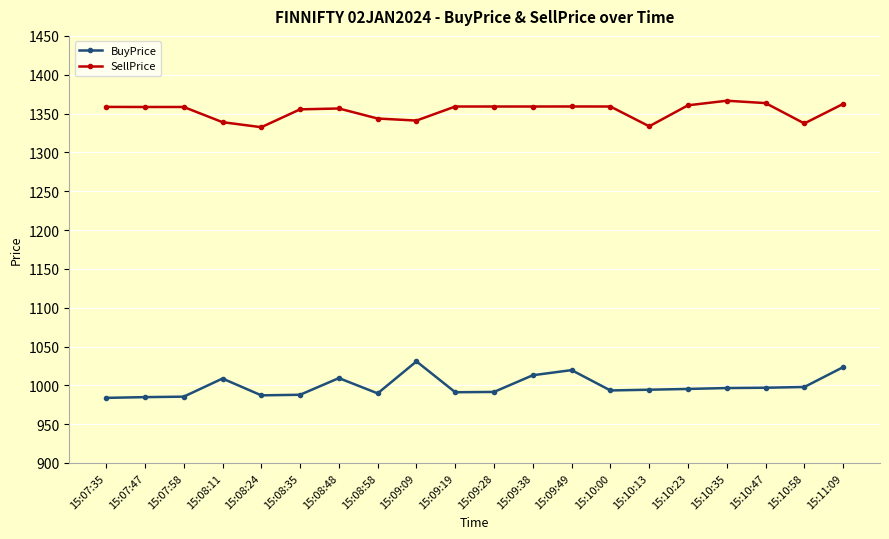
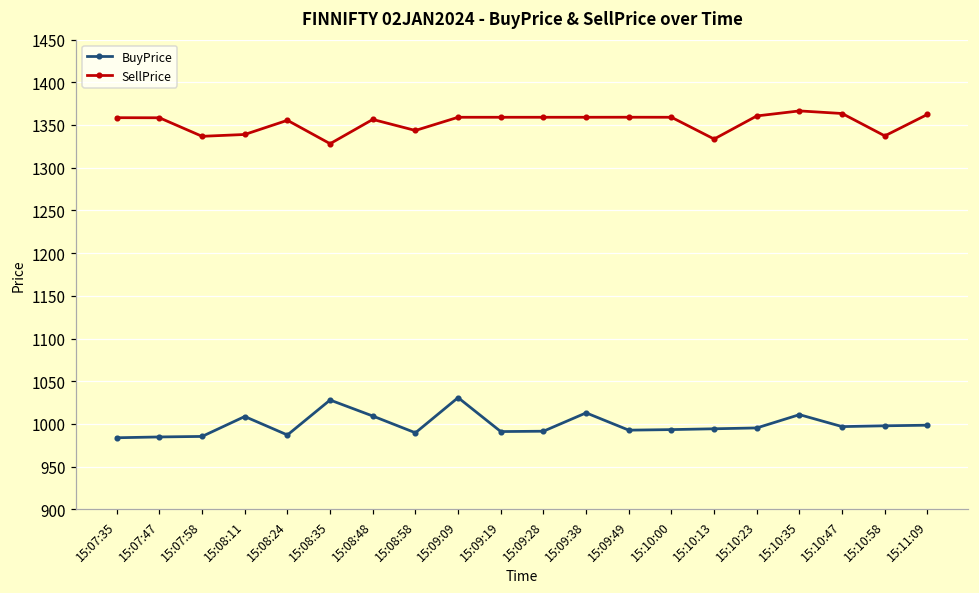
SellPrice, 15:07:58: 1360 -> 1340
SellPrice, 15:08:24: 1330 -> 1360
BuyPrice, 15:08:35: 990 -> 1030
SellPrice, 15:08:35: 1360 -> 1330
SellPrice, 15:09:09: 1340 -> 1360
BuyPrice, 15:09:49: 1020 -> 990
BuyPrice, 15:10:35: 1000 -> 1010
BuyPrice, 15:11:09: 1020 -> 1000
